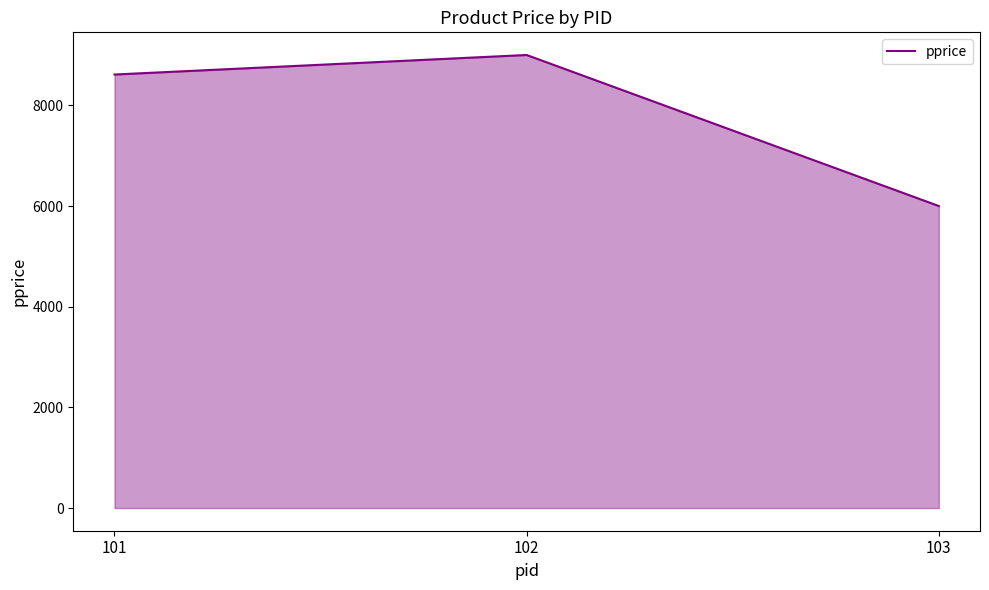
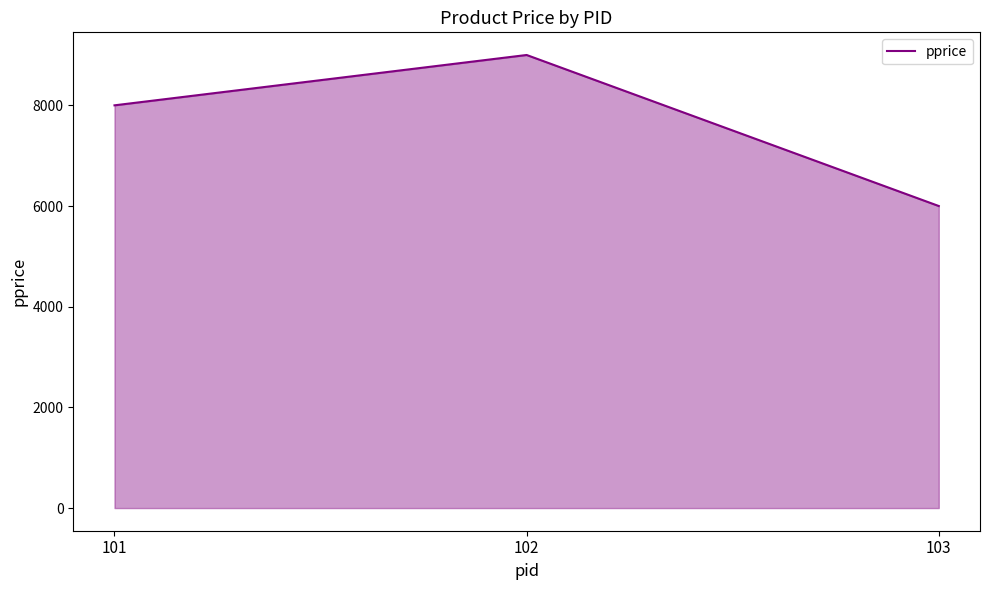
101: 8600 -> 8000
